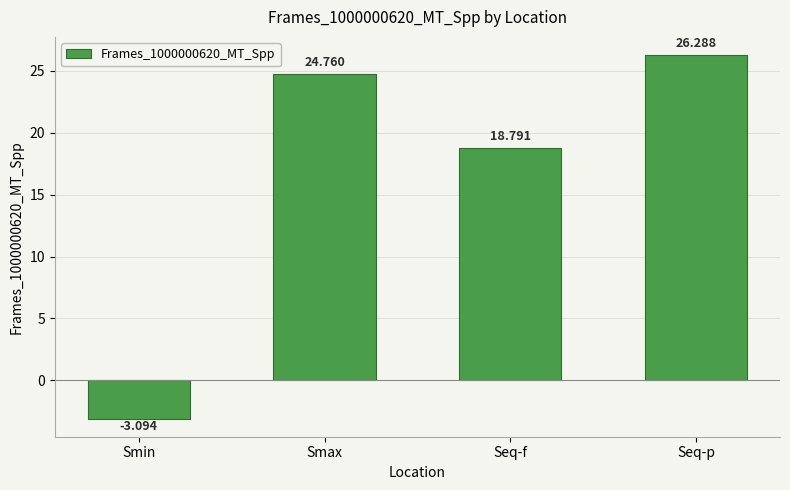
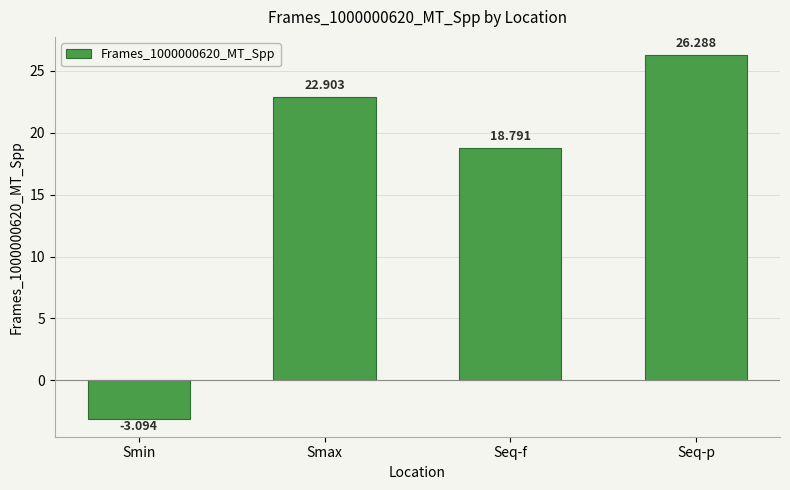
Smax: 24.760 -> 22.903
